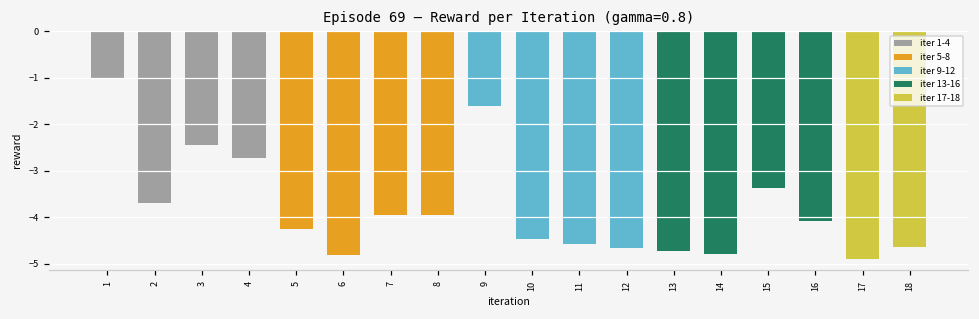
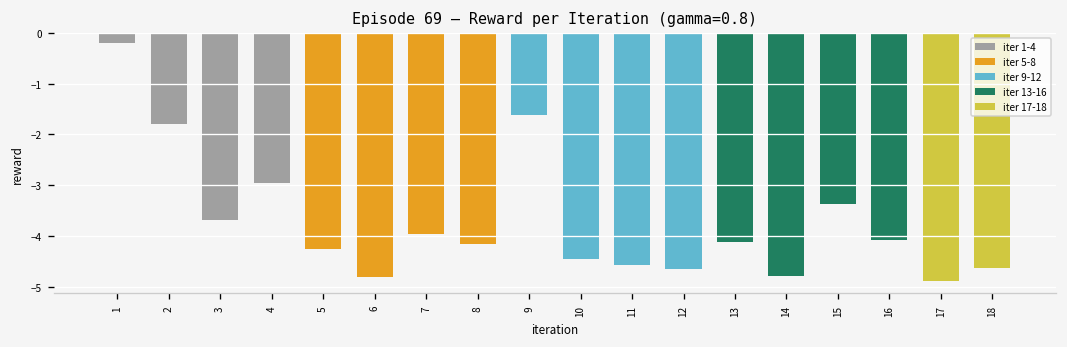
1: -1.0 -> -0.2
2: -3.7 -> -1.8
3: -2.4 -> -3.7
4: -2.7 -> -3.0
8: -4.0 -> -4.2
13: -4.7 -> -4.1
